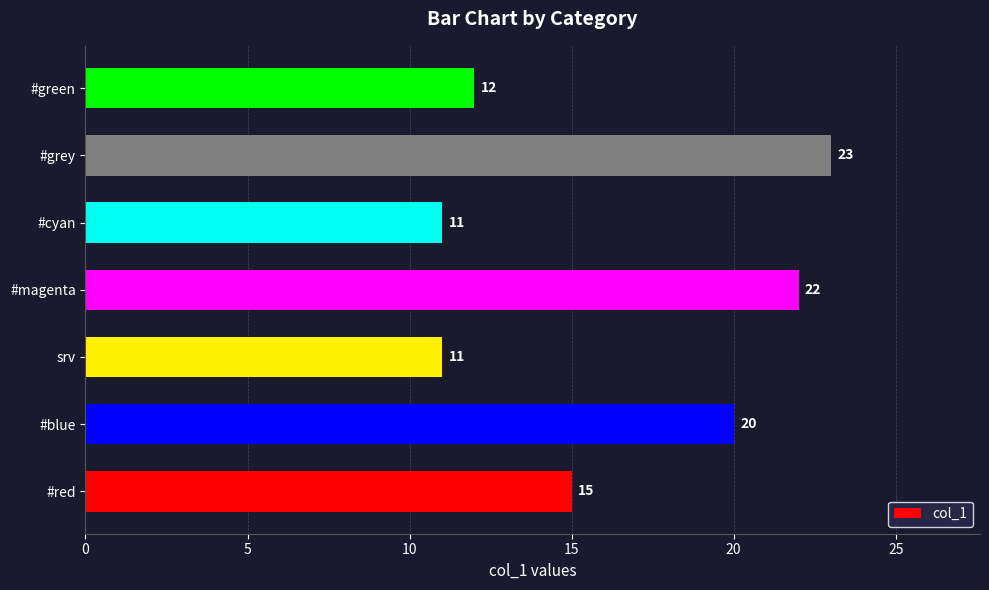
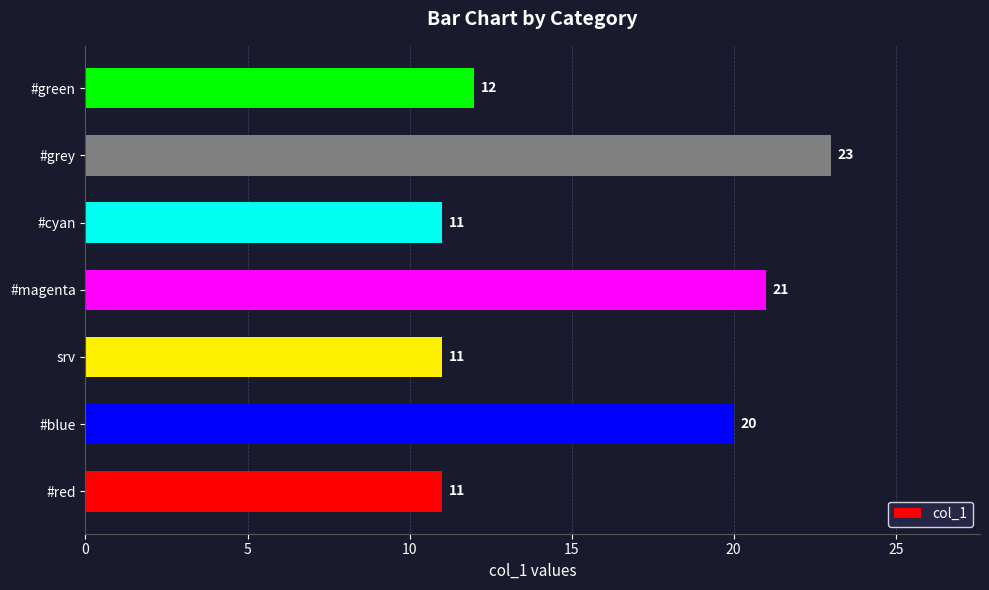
#magenta: 22 -> 21
#red: 15 -> 11
